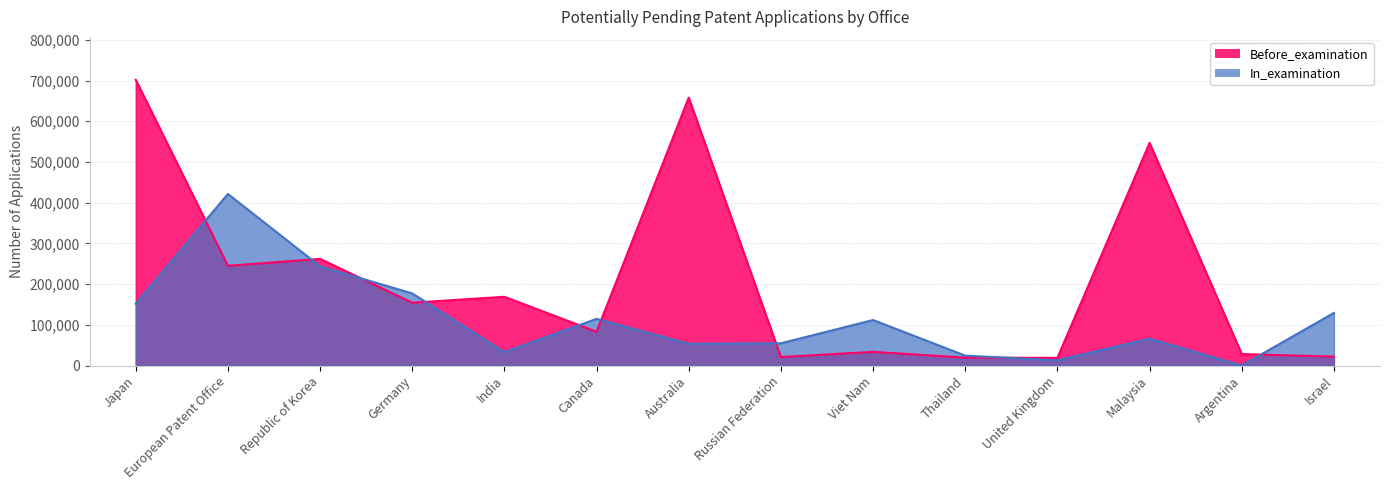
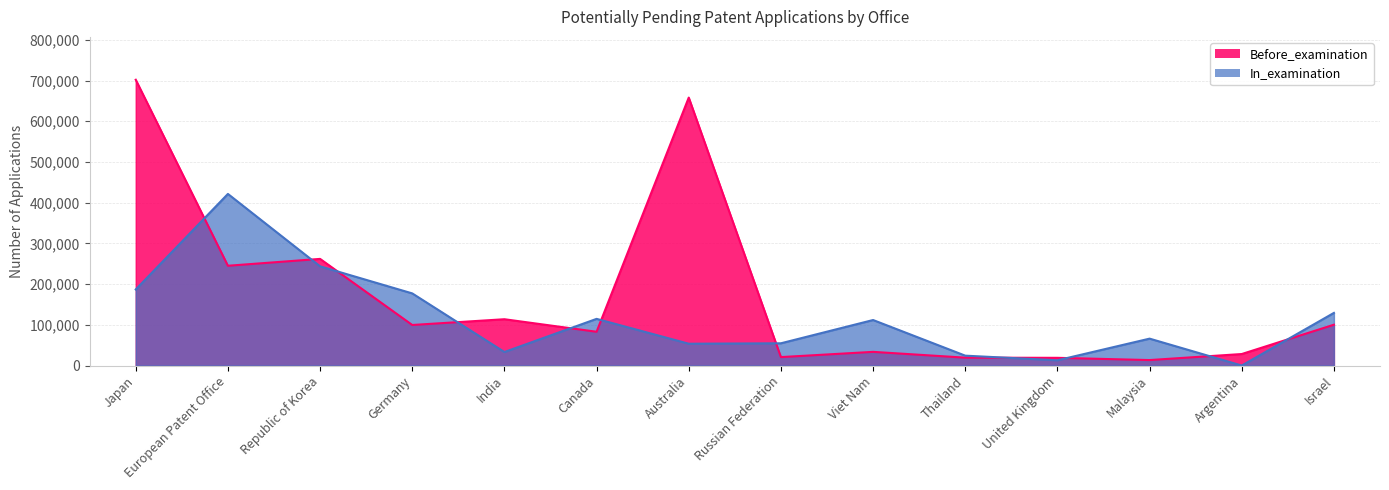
In_examination, Japan: 150,000 -> 190,000
Before_examination, Germany: 150,000 -> 100,000
Before_examination, India: 170,000 -> 110,000
Before_examination, Malaysia: 550,000 -> 10,000
Before_examination, Israel: 20,000 -> 100,000
